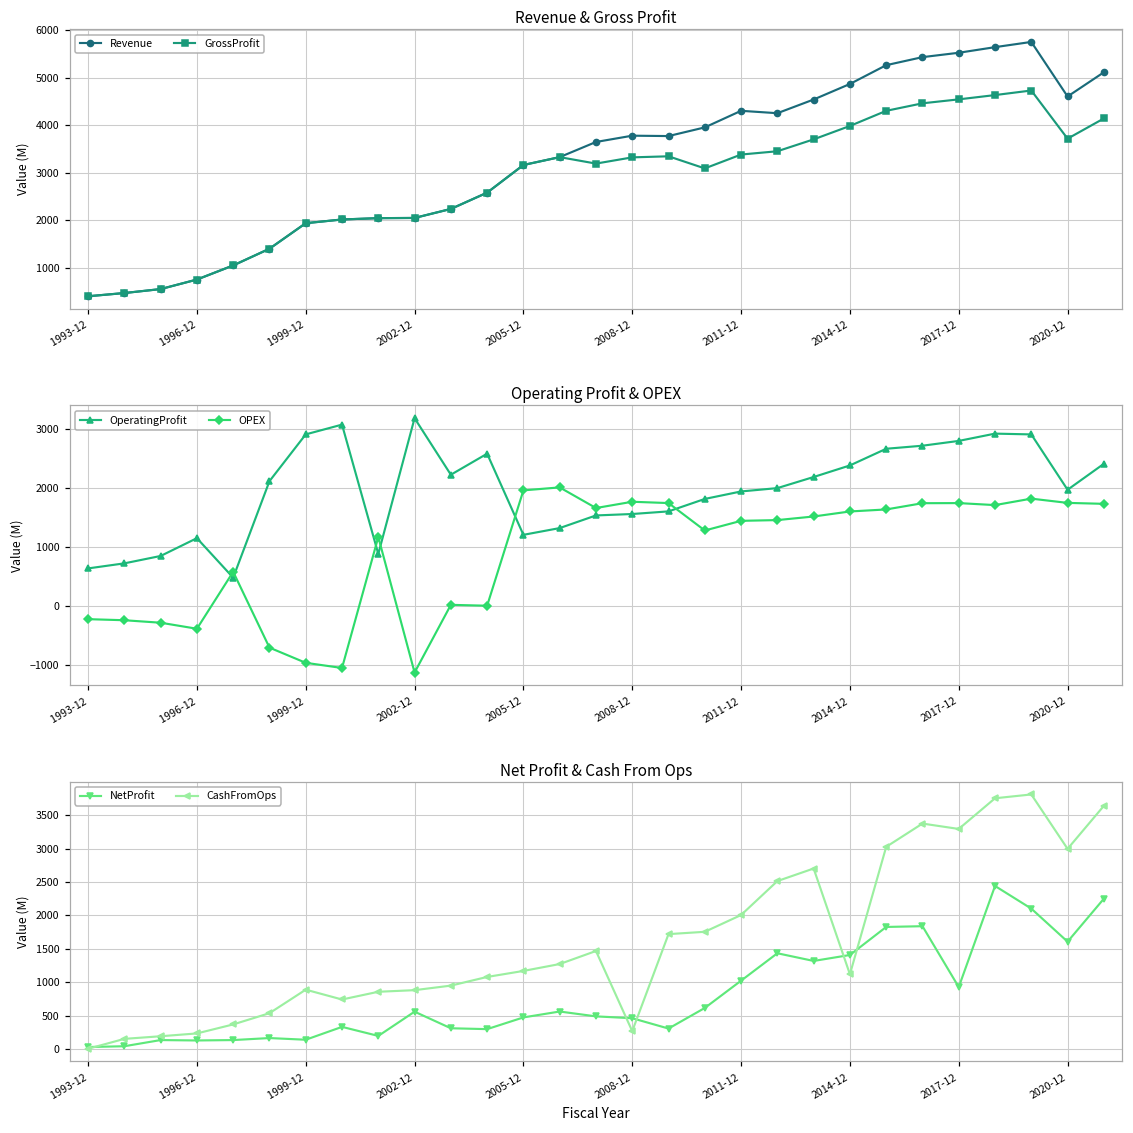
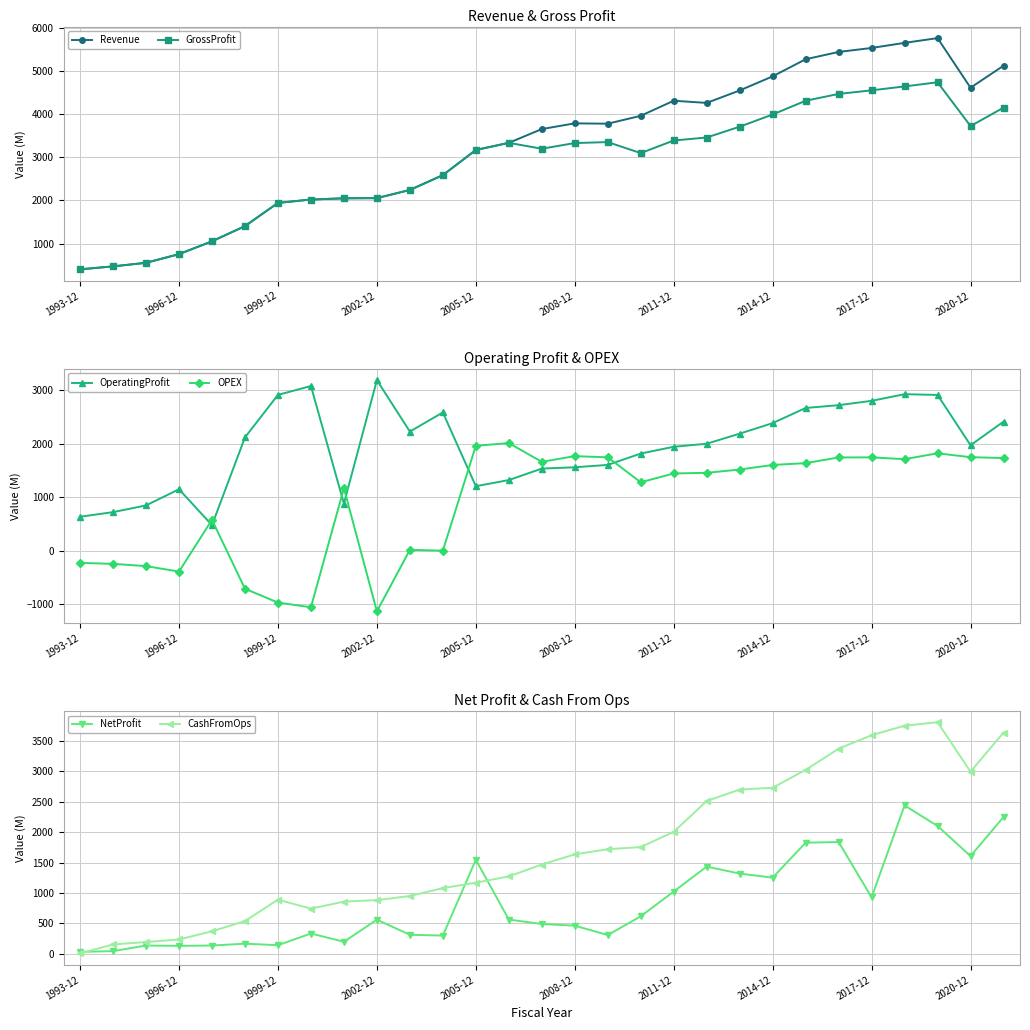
Net Profit & Cash From Ops, NetProfit, 2005-12: 500 -> 1500
Net Profit & Cash From Ops, CashFromOps, 2008-12: 300 -> 1600
Net Profit & Cash From Ops, NetProfit, 2014-12: 1400 -> 1300
Net Profit & Cash From Ops, CashFromOps, 2014-12: 1100 -> 2700
Net Profit & Cash From Ops, CashFromOps, 2017-12: 3300 -> 3600
